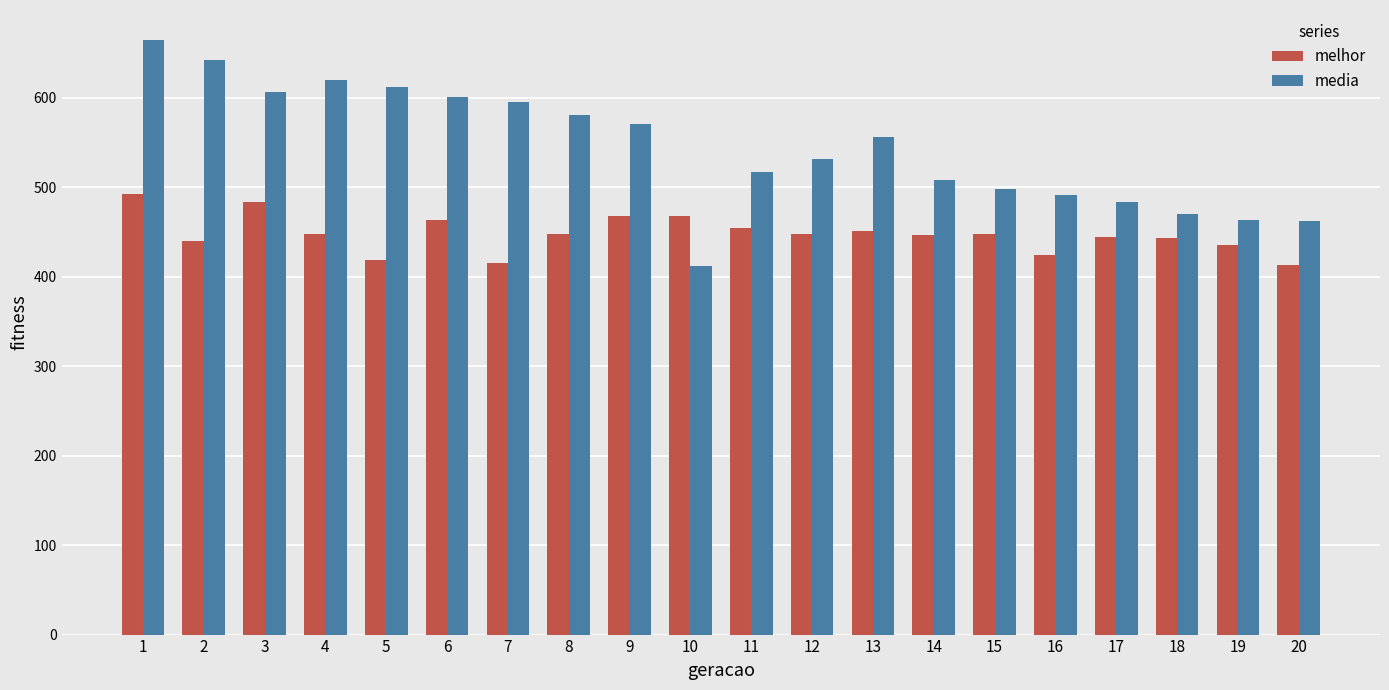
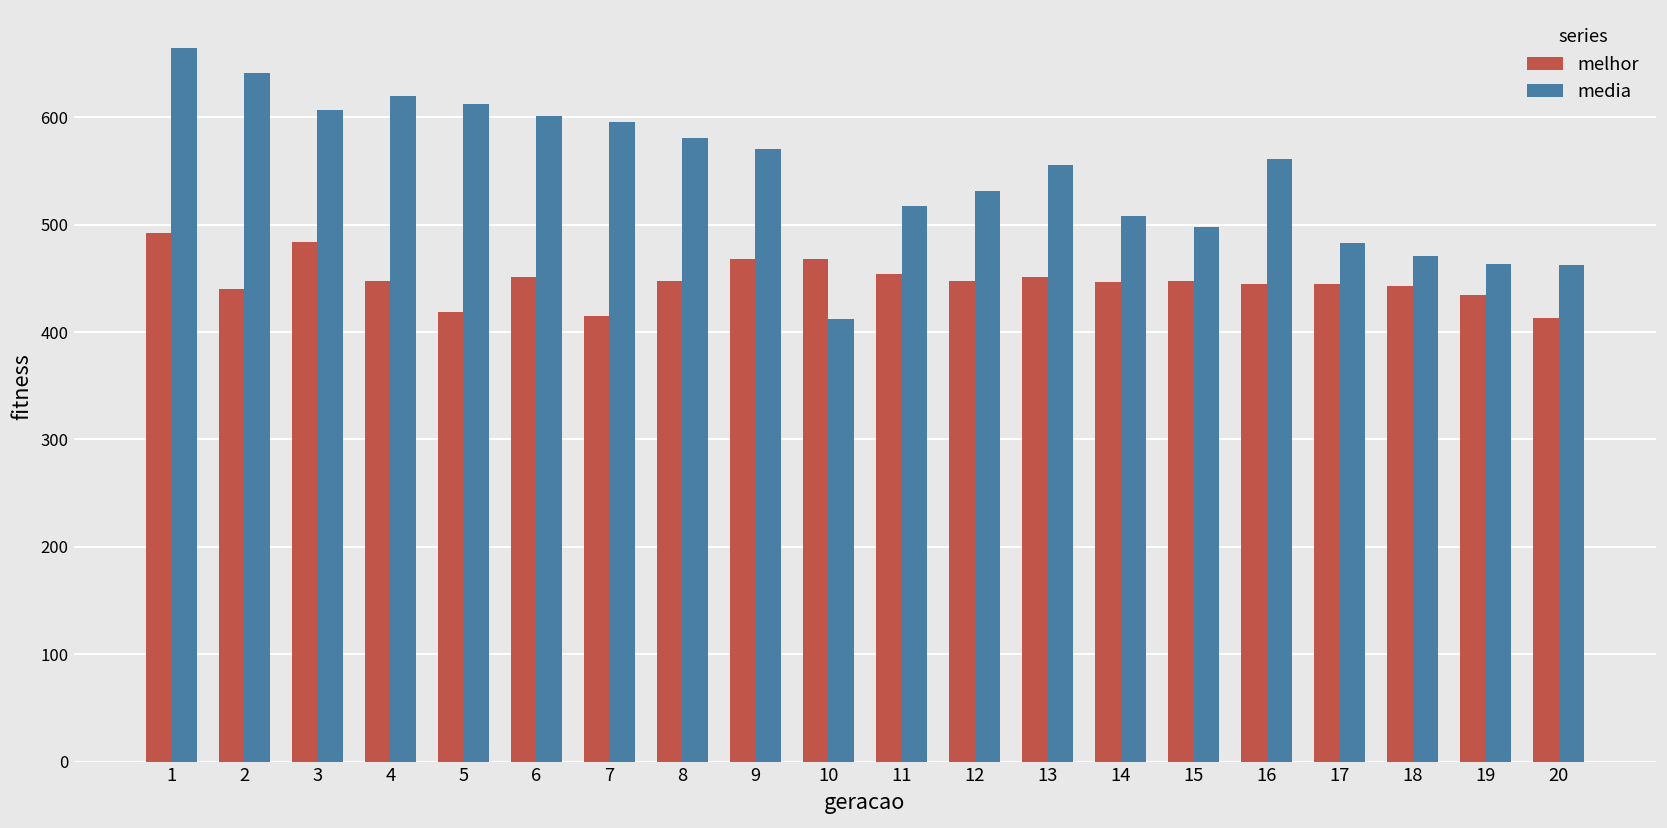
melhor, 6: 460 -> 450
melhor, 16: 420 -> 450
media, 16: 490 -> 560
